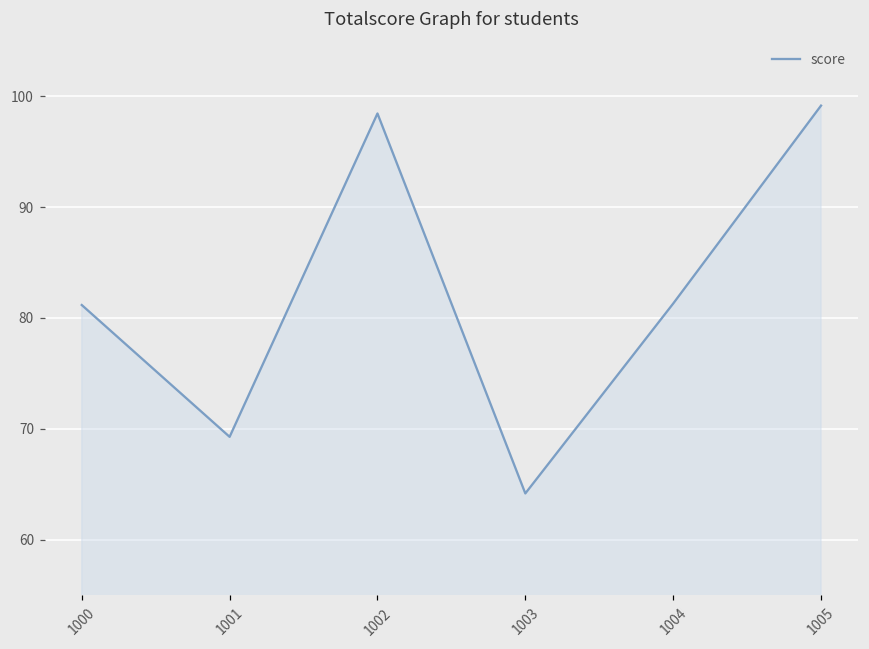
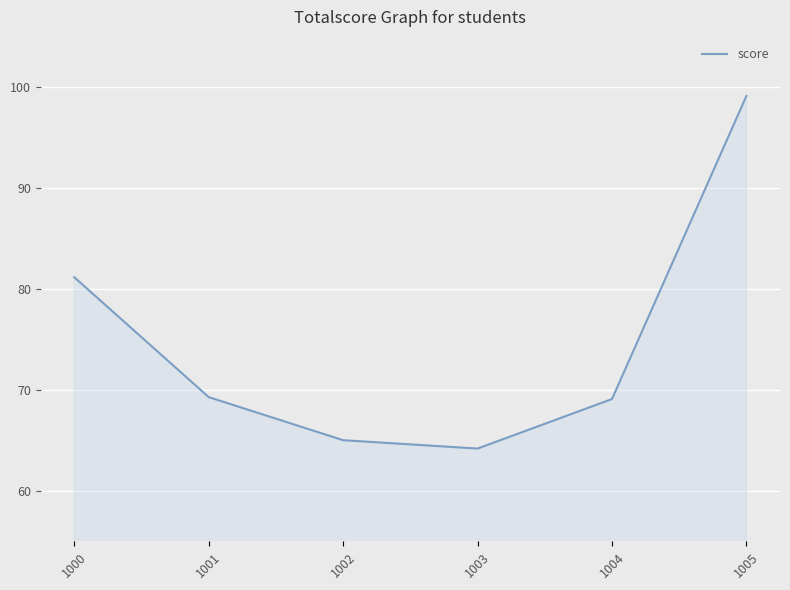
1002: 98.4 -> 65.0
1004: 81.3 -> 69.1
